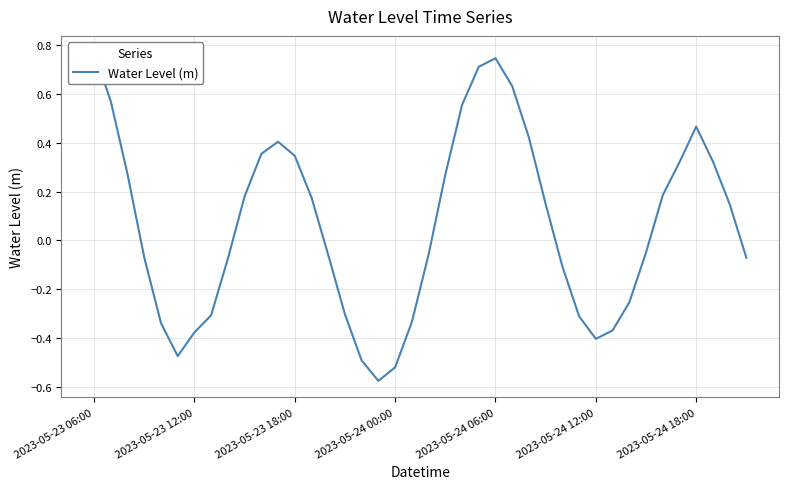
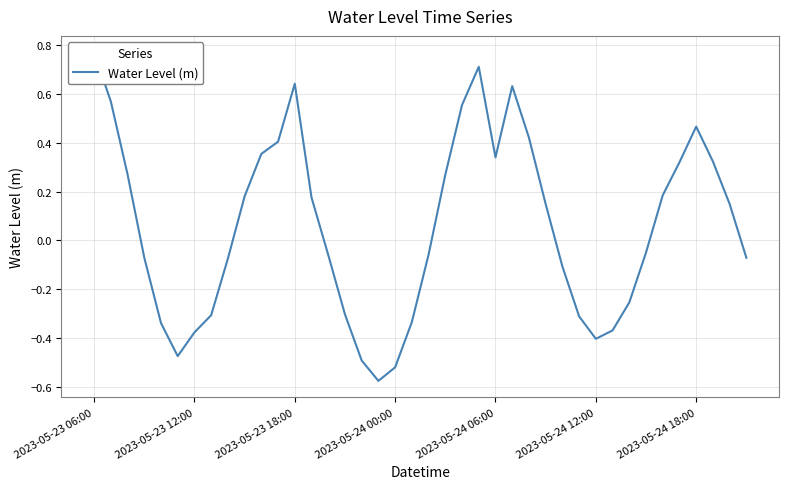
2023-05-23 18:00: 0.35 -> 0.64
2023-05-24 06:00: 0.75 -> 0.34
